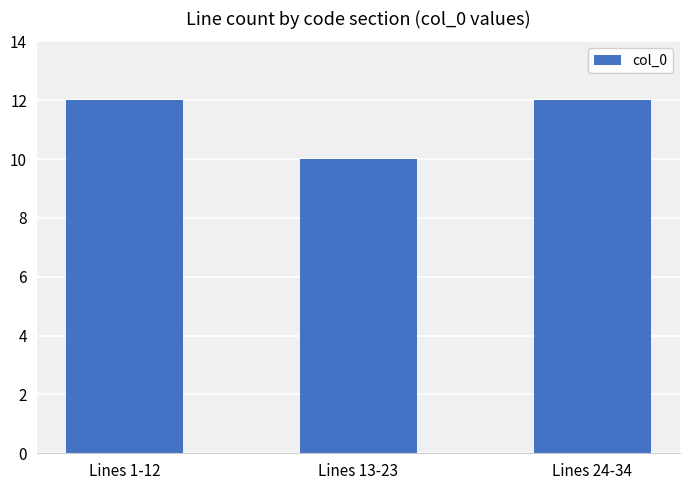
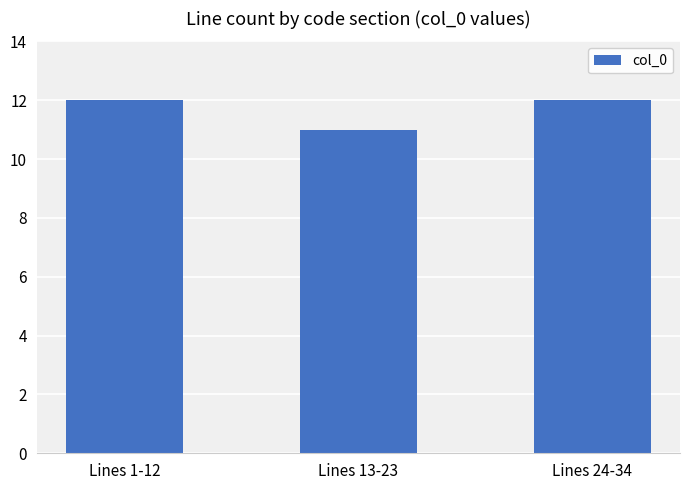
Lines 13-23: 10 -> 11
